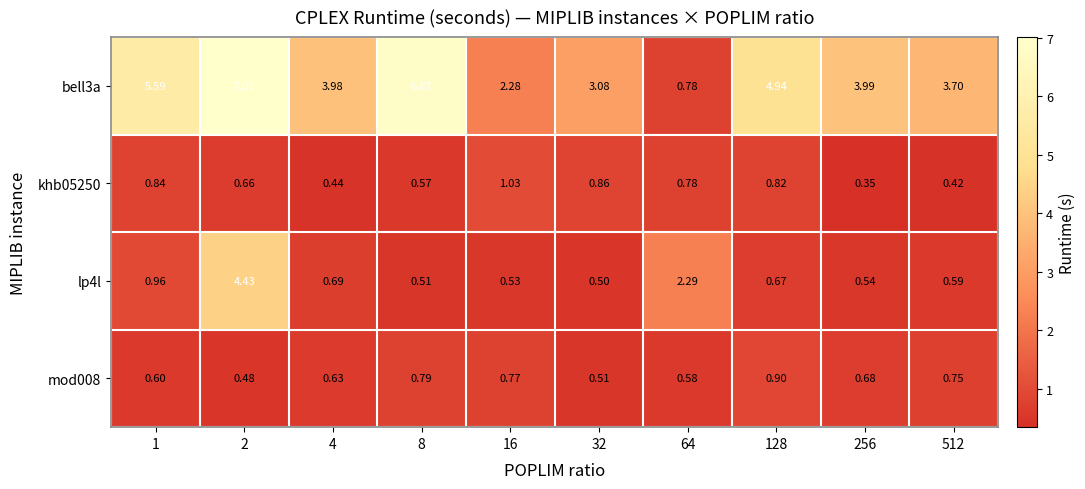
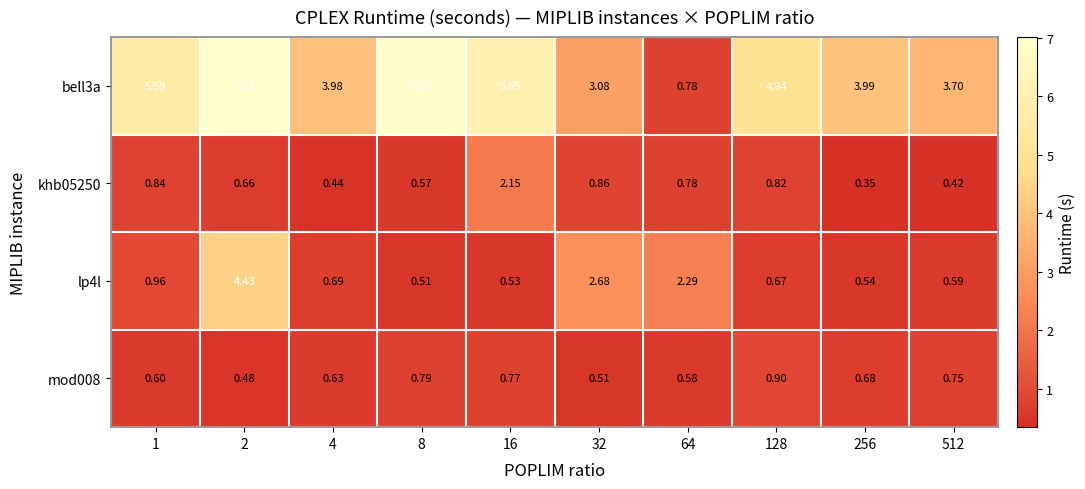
bell3a, 16: 2.28 -> 5.95
khb05250, 16: 1.03 -> 2.15
lp4l, 32: 0.50 -> 2.68
